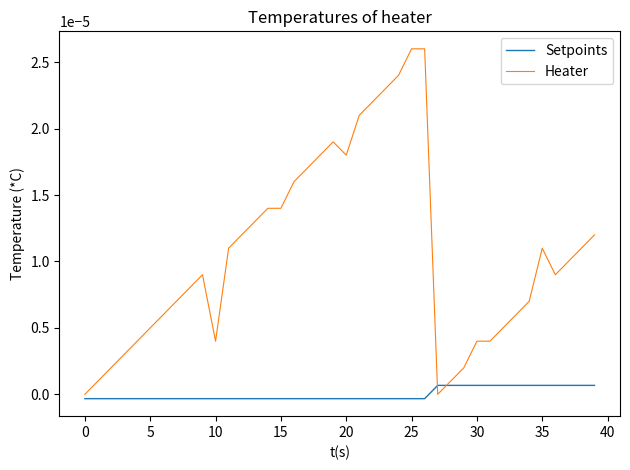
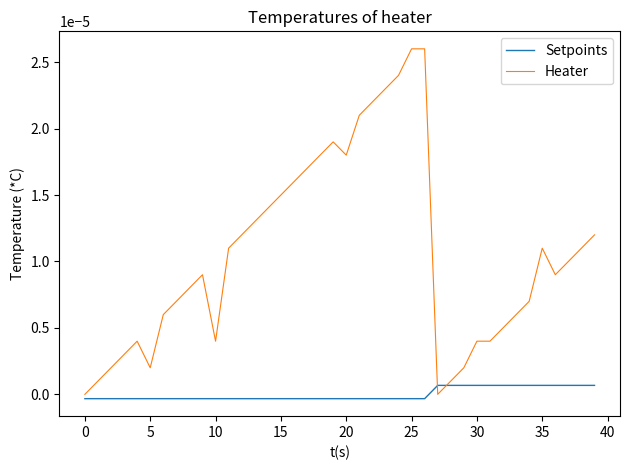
Heater, 5: 0.0000050 -> 0.0000020
Heater, 15: 0.0000140 -> 0.0000150
